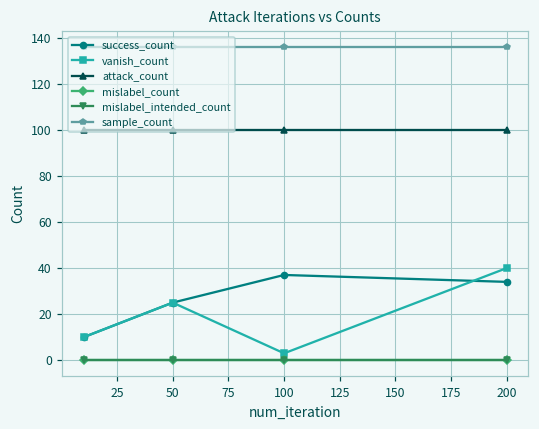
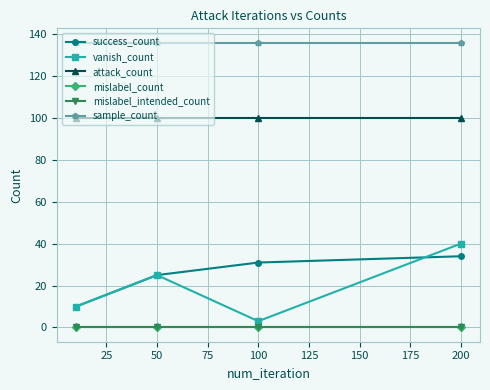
success_count, 100: 37 -> 31
